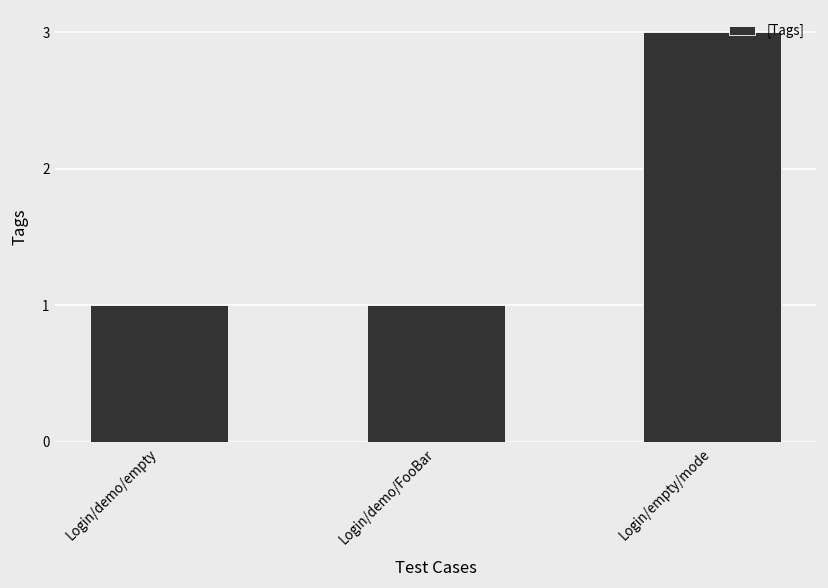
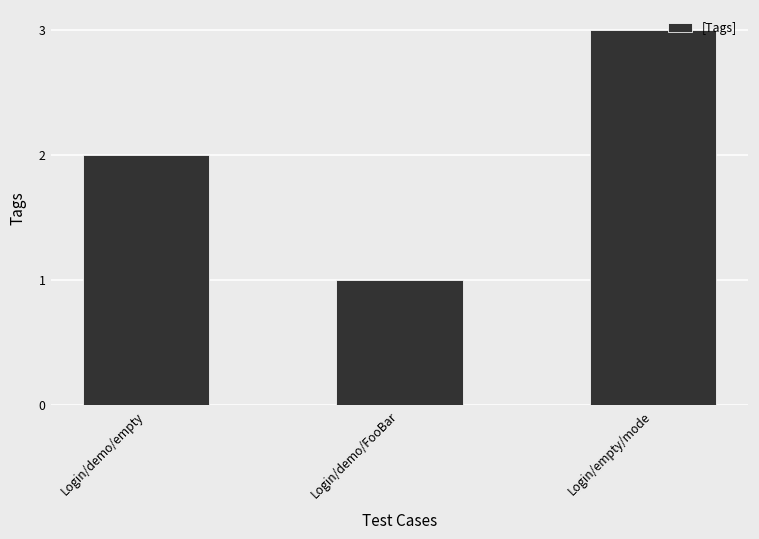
Login/demo/empty: 1 -> 2
